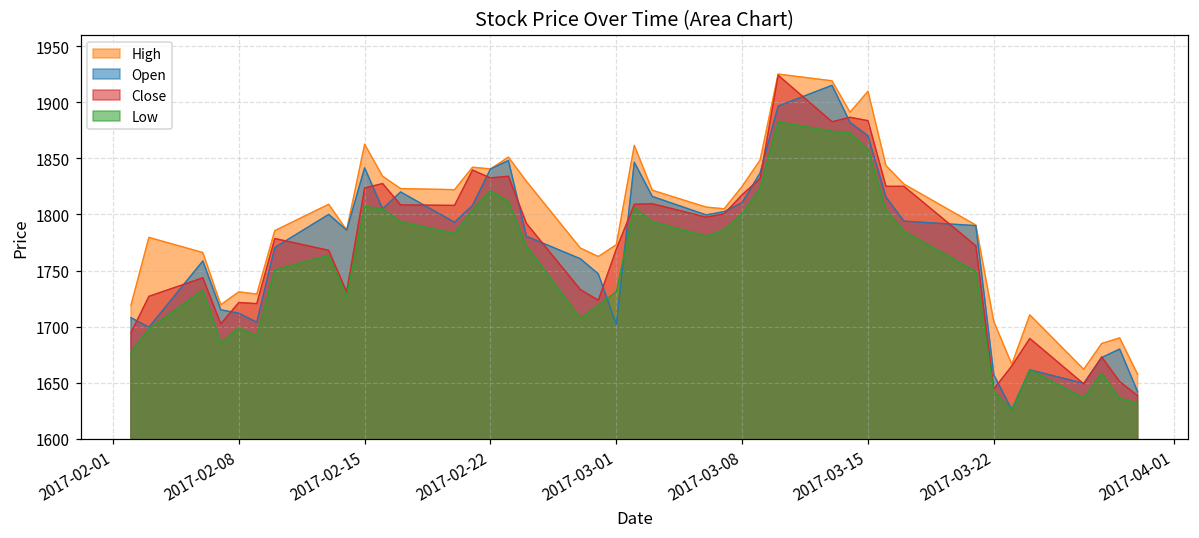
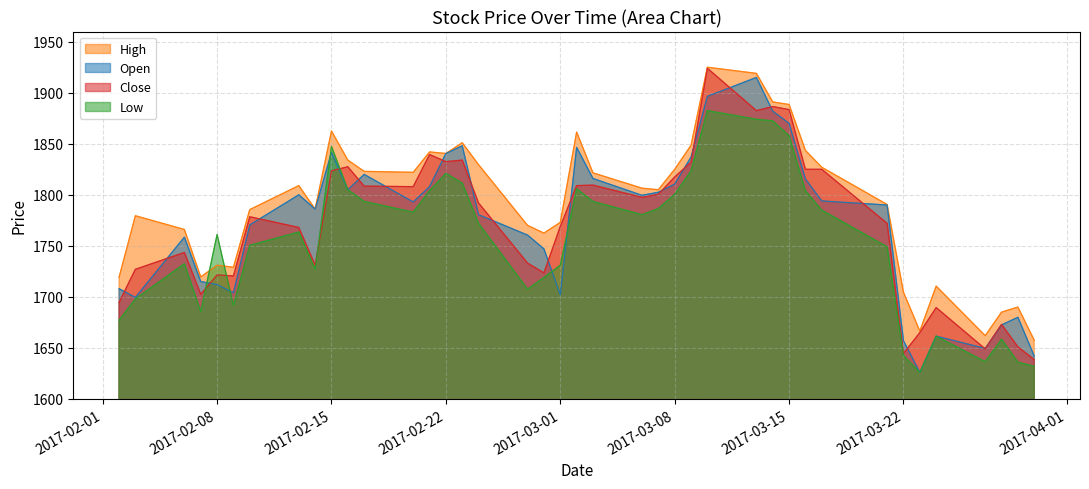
Low, 2017-02-08: 1699 -> 1761
Low, 2017-02-15: 1807 -> 1847
High, 2017-03-15: 1910 -> 1889
